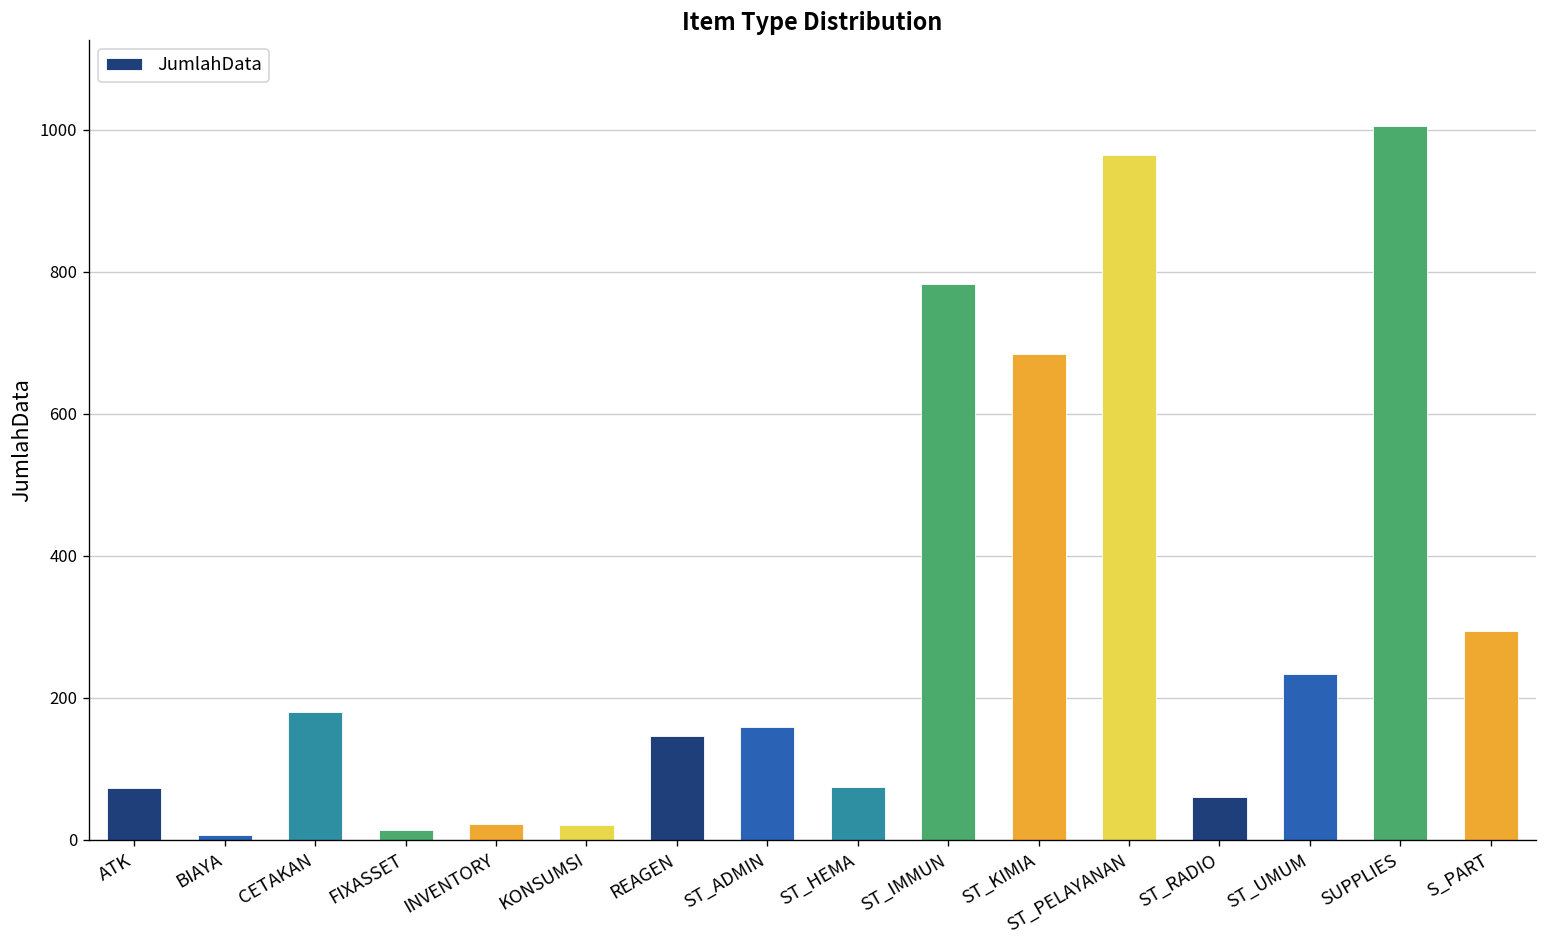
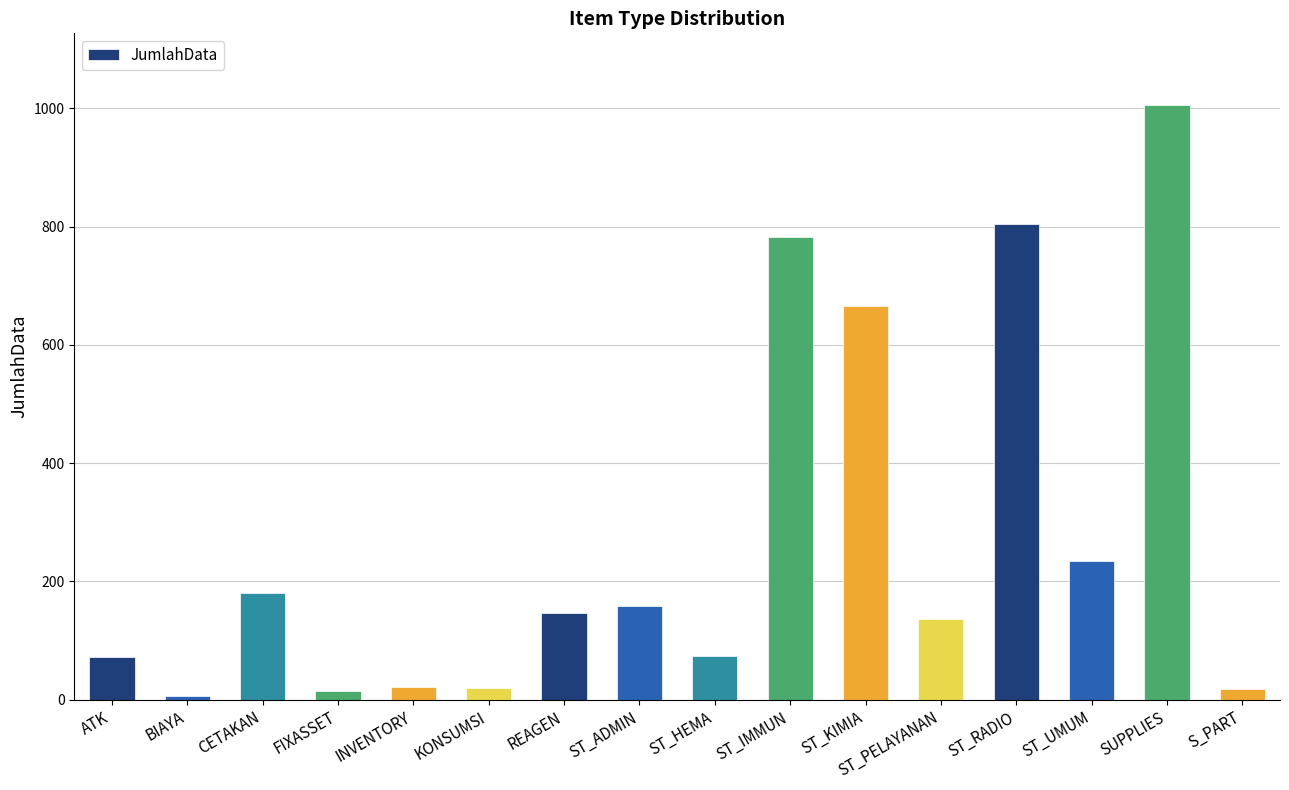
ST_KIMIA: 680 -> 670
ST_PELAYANAN: 960 -> 140
ST_RADIO: 60 -> 800
S_PART: 290 -> 20
